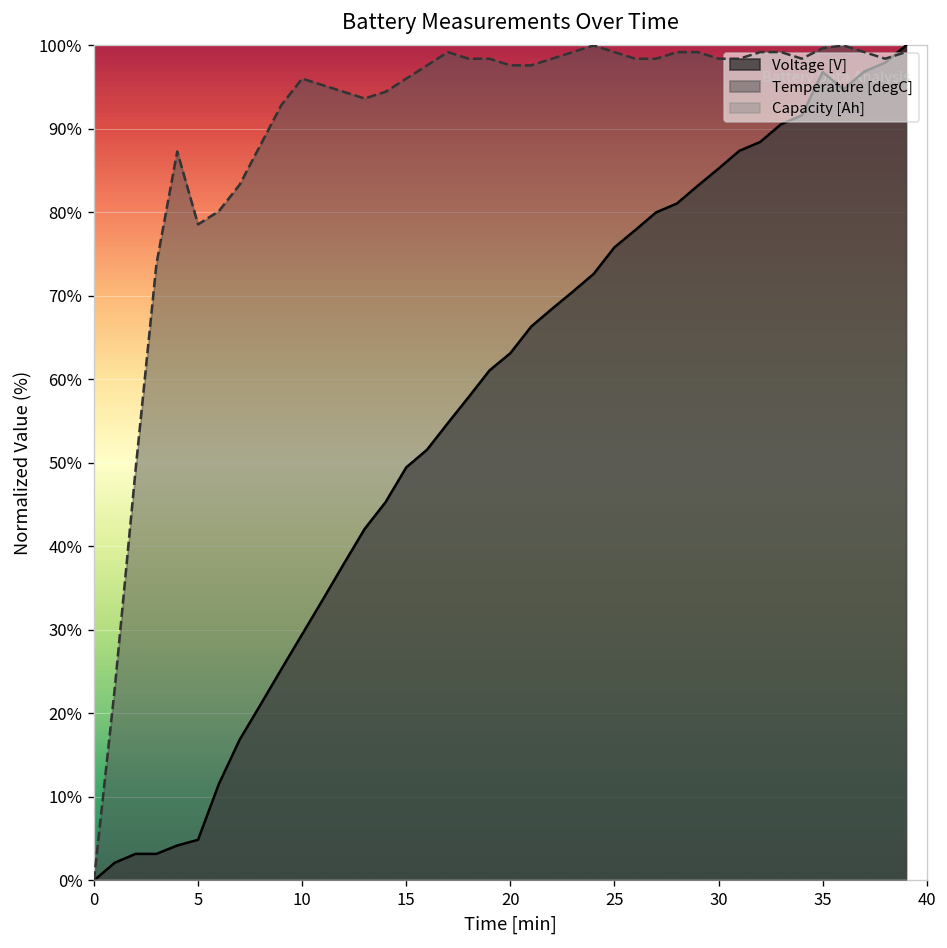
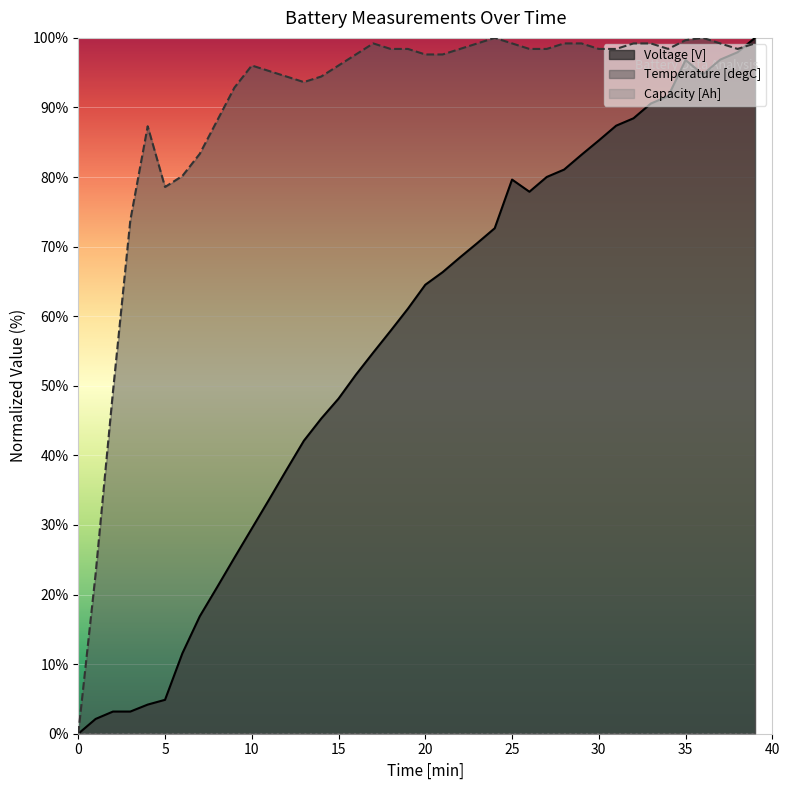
Voltage [V], 15: 49% -> 48%
Voltage [V], 20: 63% -> 65%
Voltage [V], 25: 76% -> 80%
